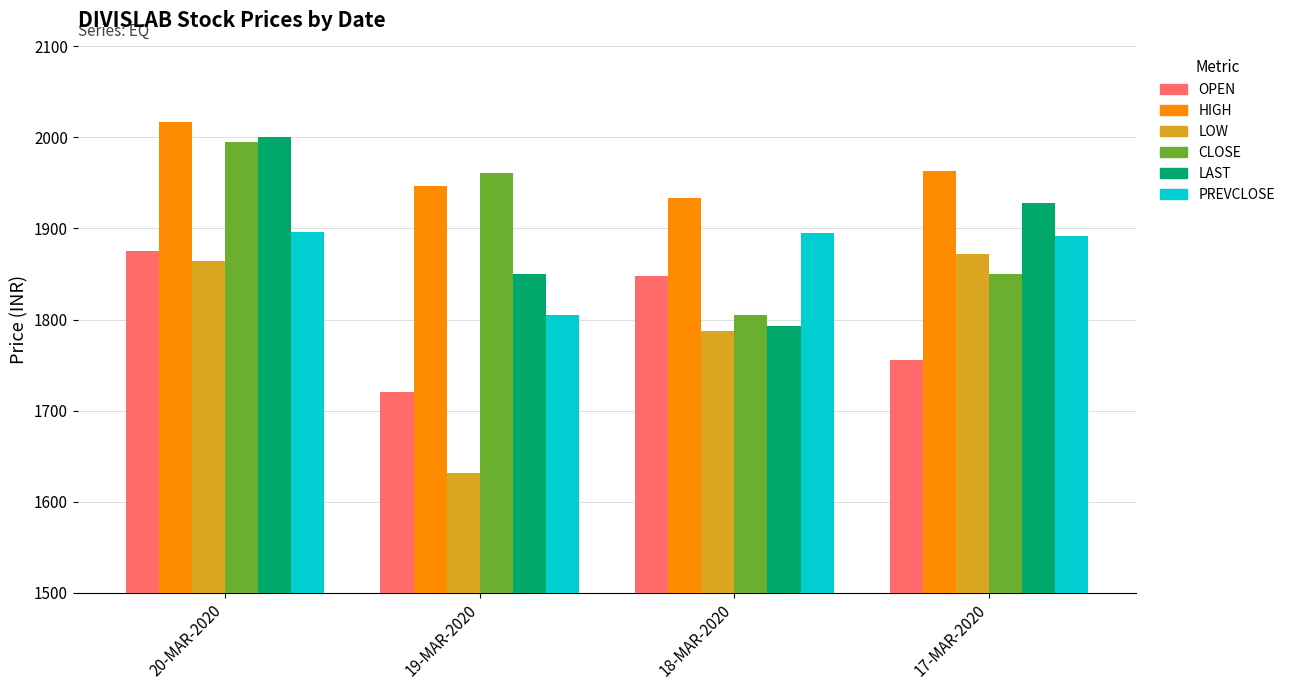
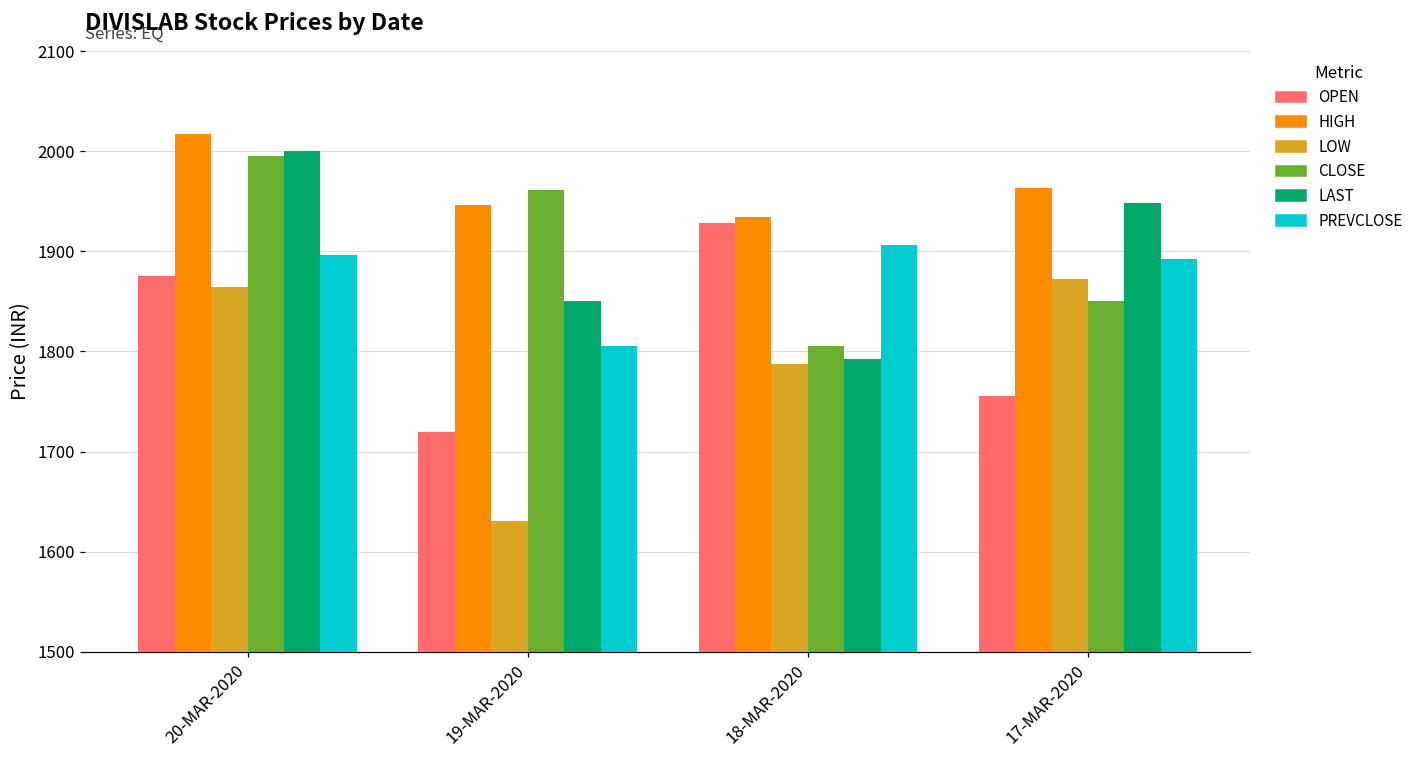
OPEN, 18-MAR-2020: 1850 -> 1930
PREVCLOSE, 18-MAR-2020: 1900 -> 1910
LAST, 17-MAR-2020: 1930 -> 1950
